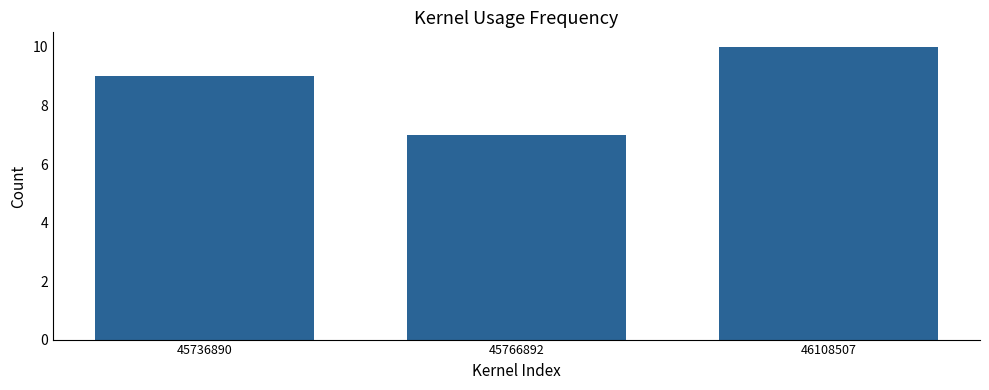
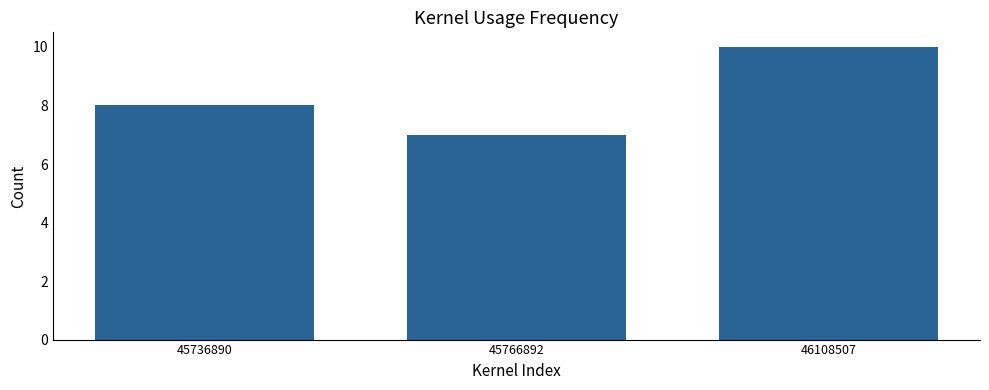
45736890: 9 -> 8
